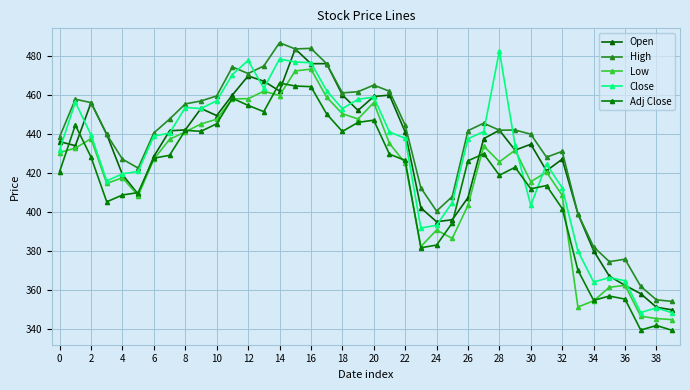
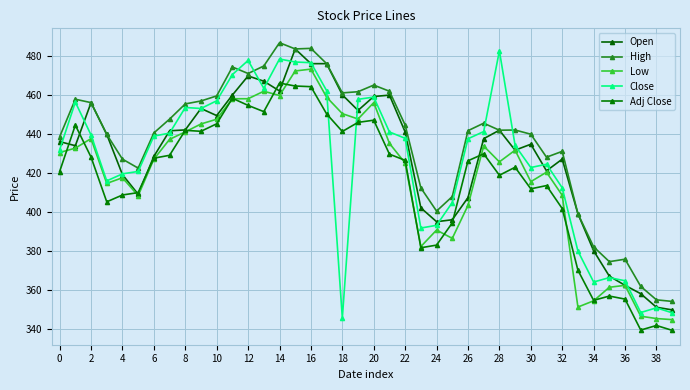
Close, 18: 453 -> 346
Close, 30: 403 -> 423
